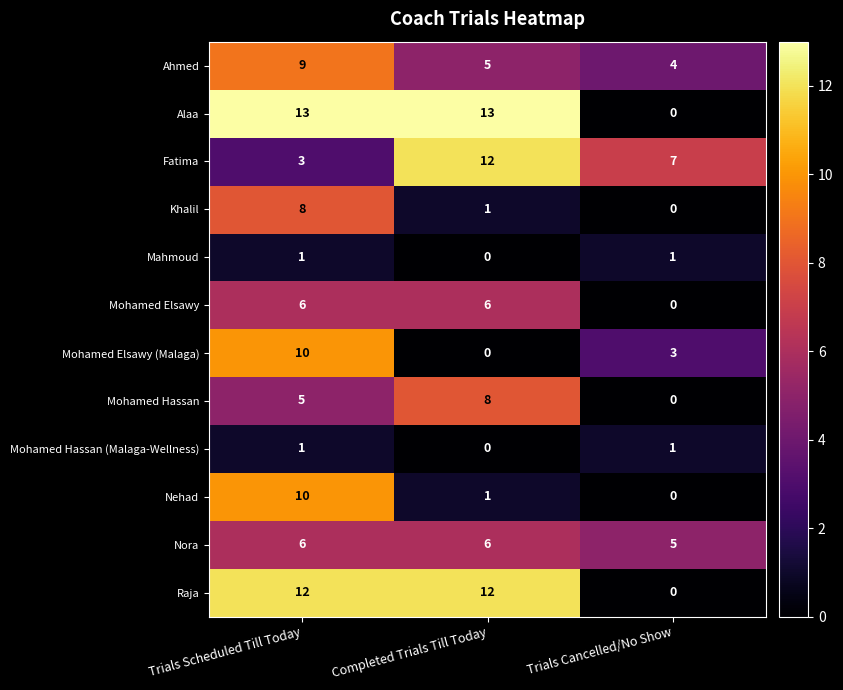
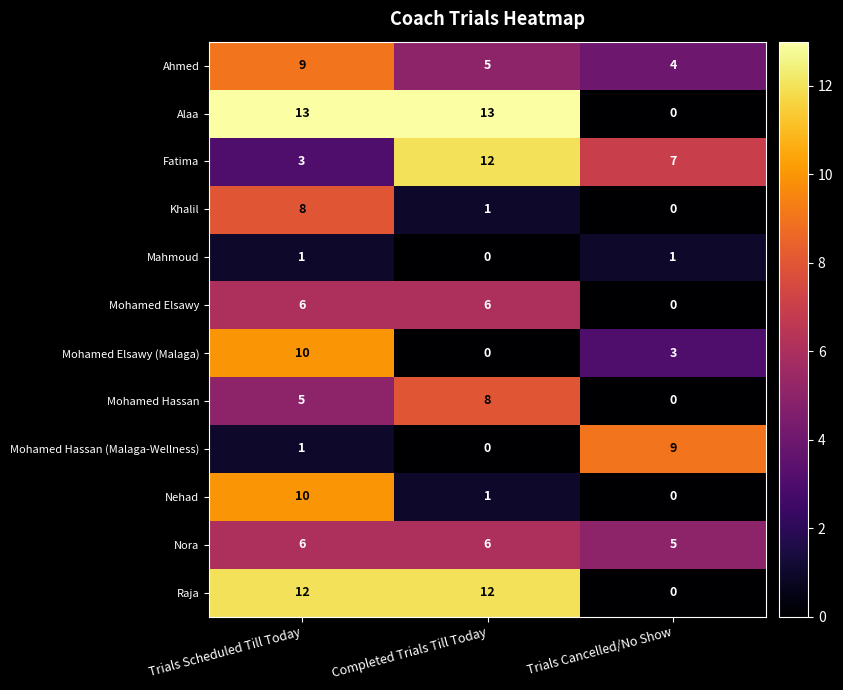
Mohamed Hassan (Malaga-Wellness), Trials Cancelled/No Show: 1 -> 9
